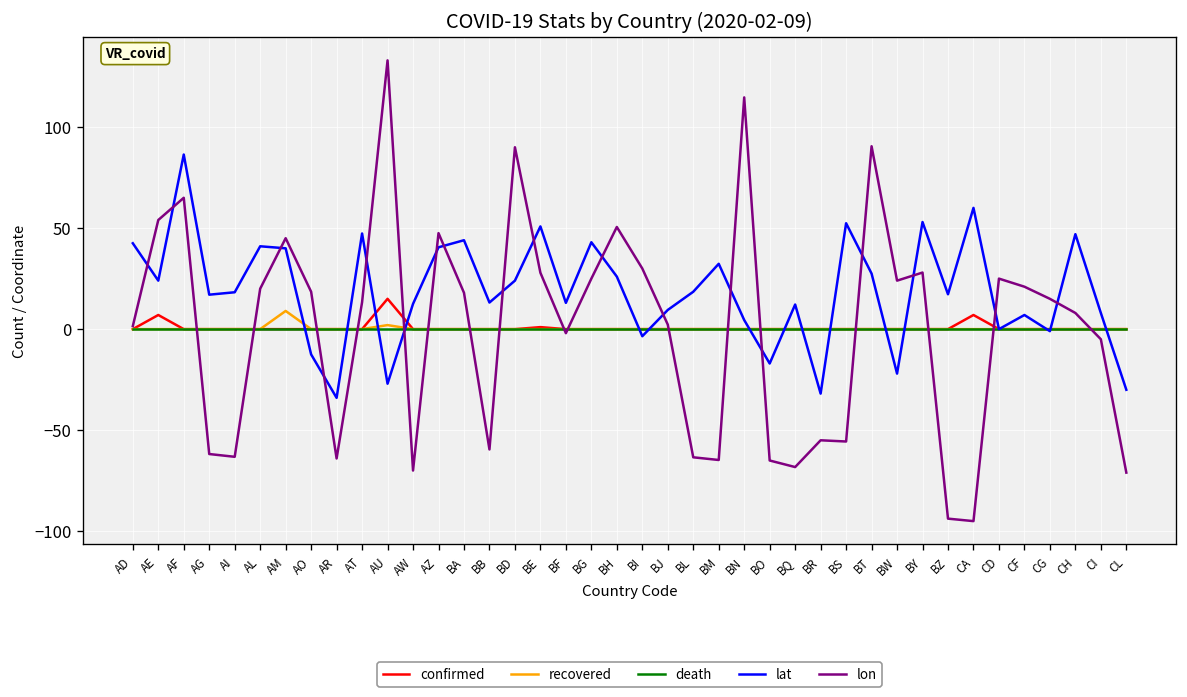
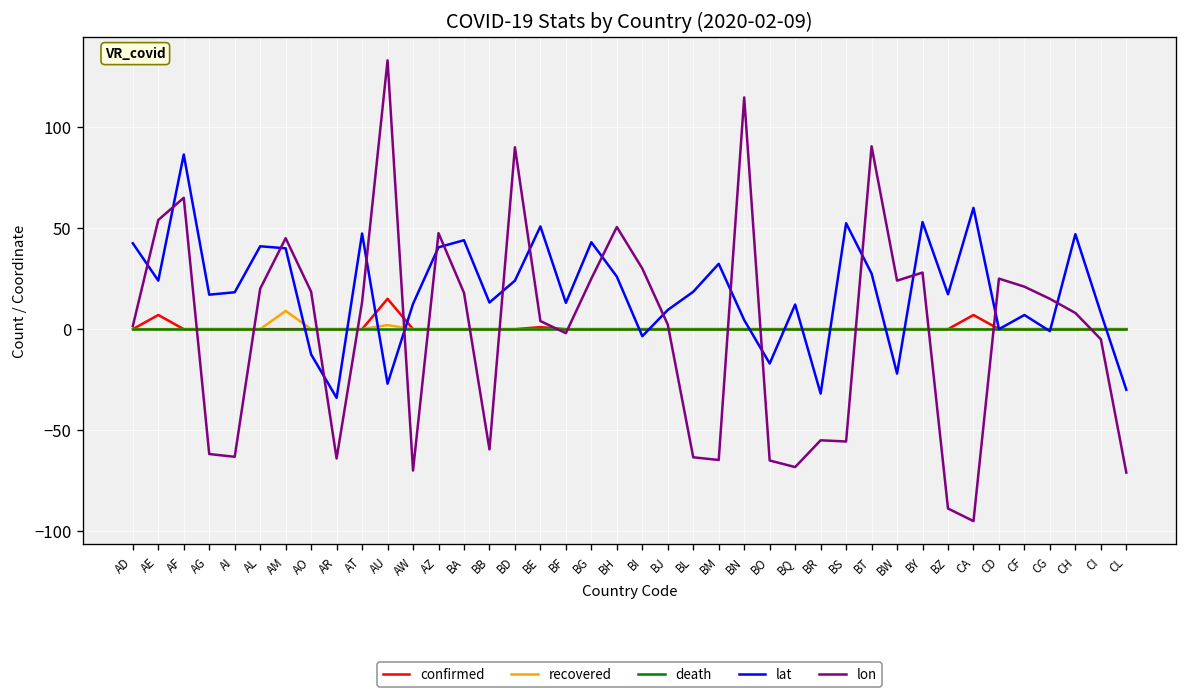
lon, BE: 28 -> 4
lon, BZ: -94 -> -89
